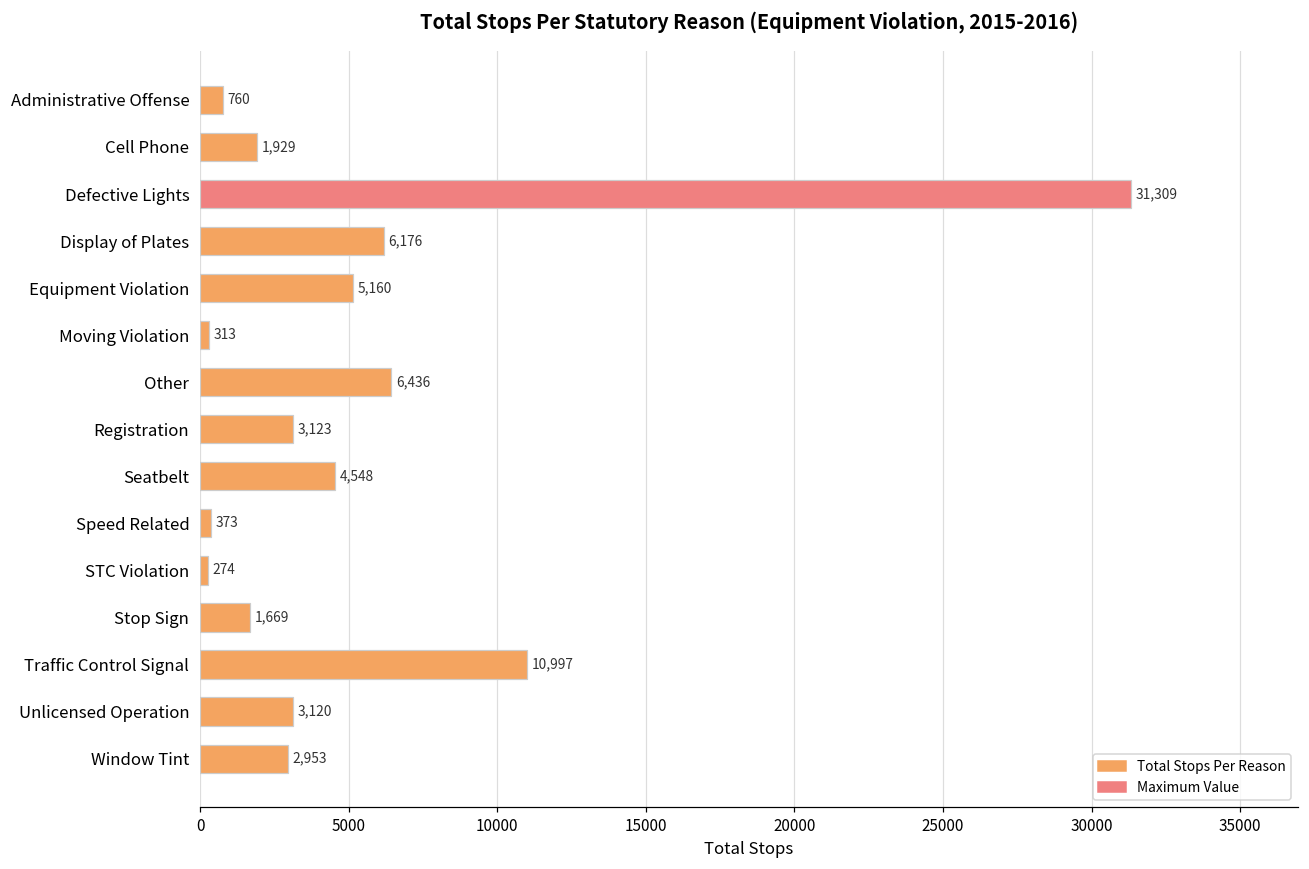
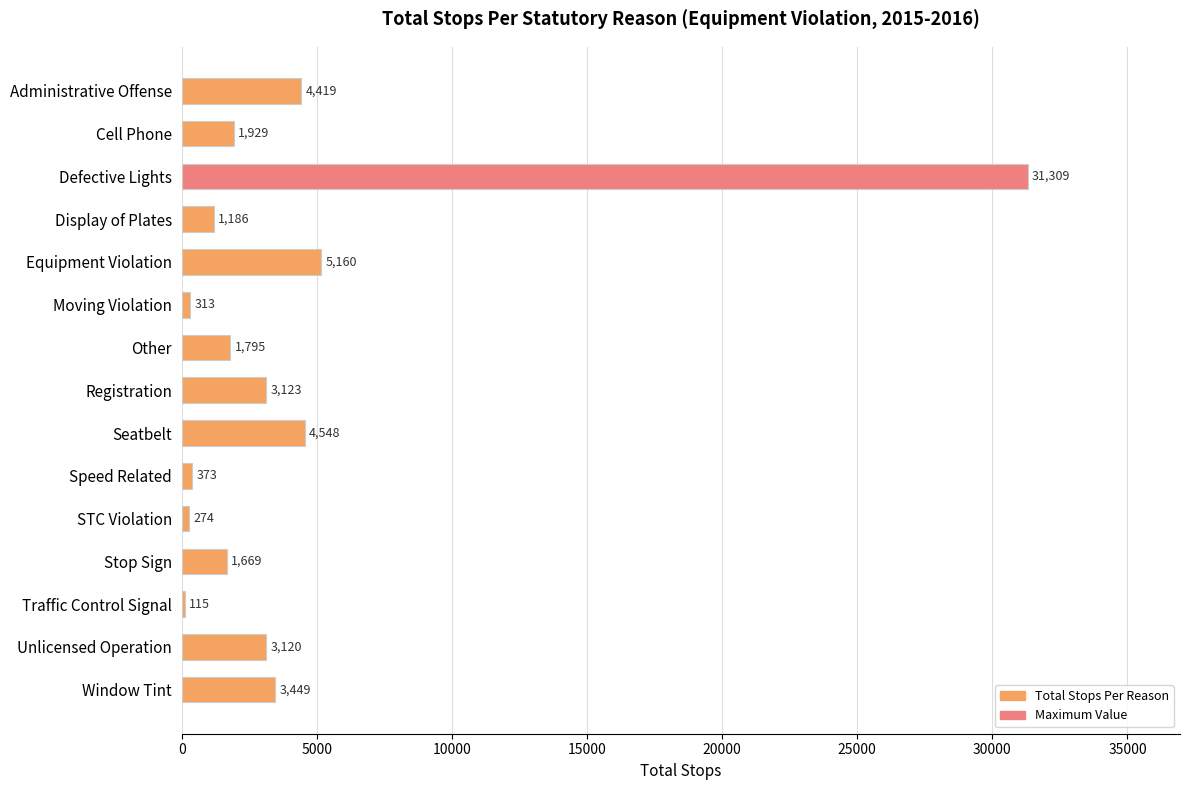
Administrative Offense: 760 -> 4,419
Display of Plates: 6,176 -> 1,186
Other: 6,436 -> 1,795
Traffic Control Signal: 10,997 -> 115
Window Tint: 2,953 -> 3,449
